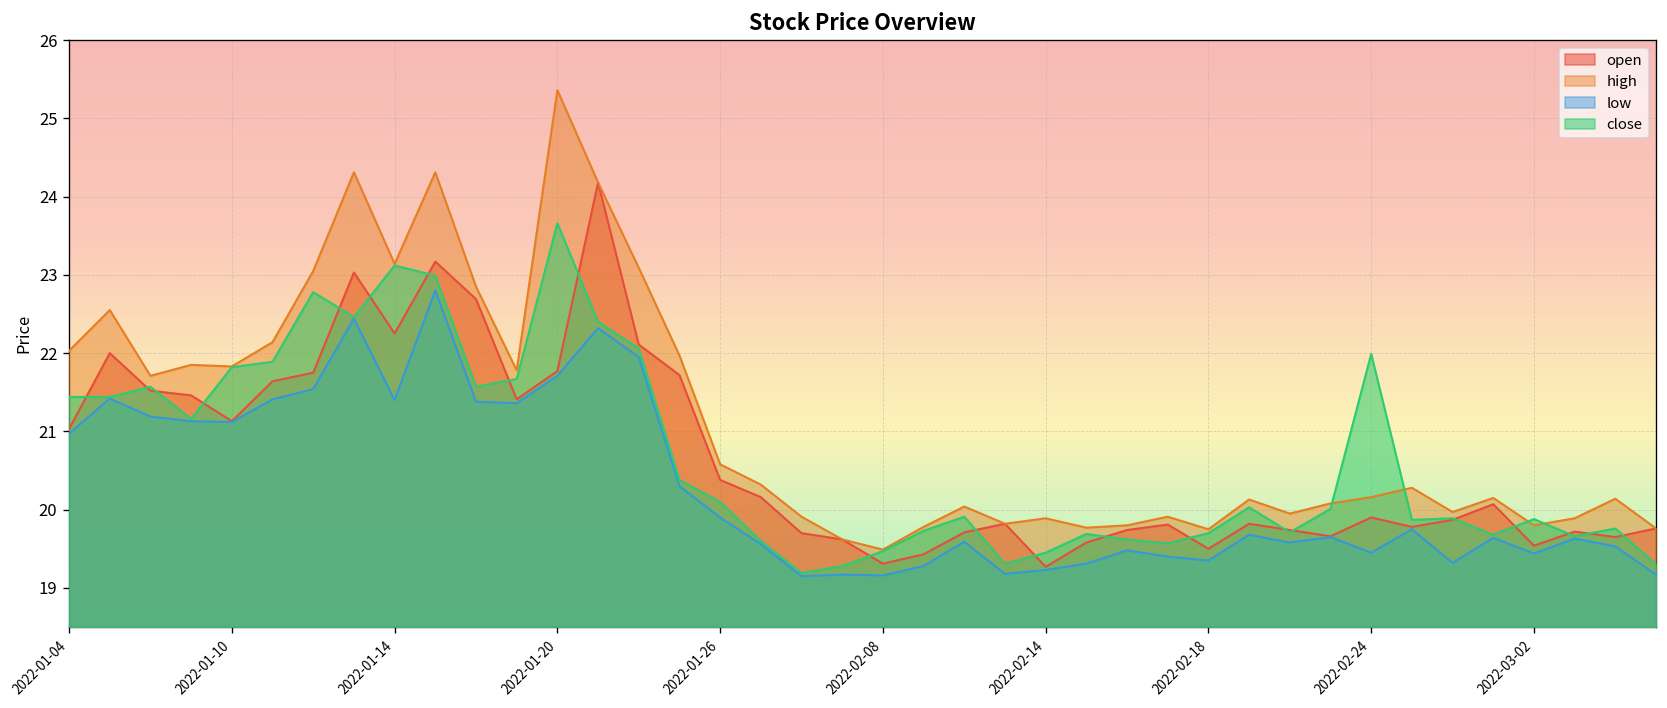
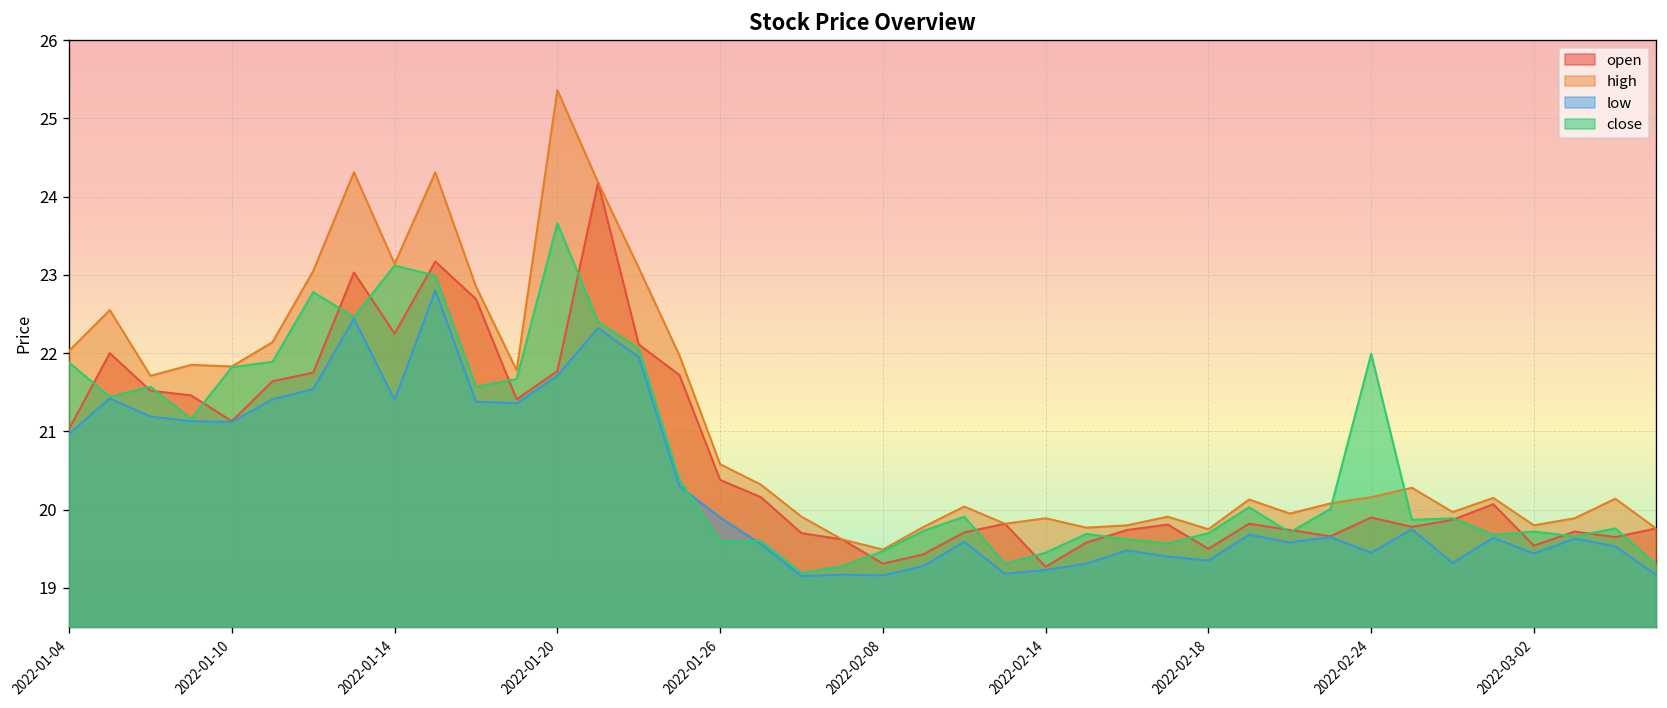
close, 2022-01-04: 21.4 -> 21.9
close, 2022-01-26: 20.1 -> 19.6
close, 2022-03-02: 19.9 -> 19.7
